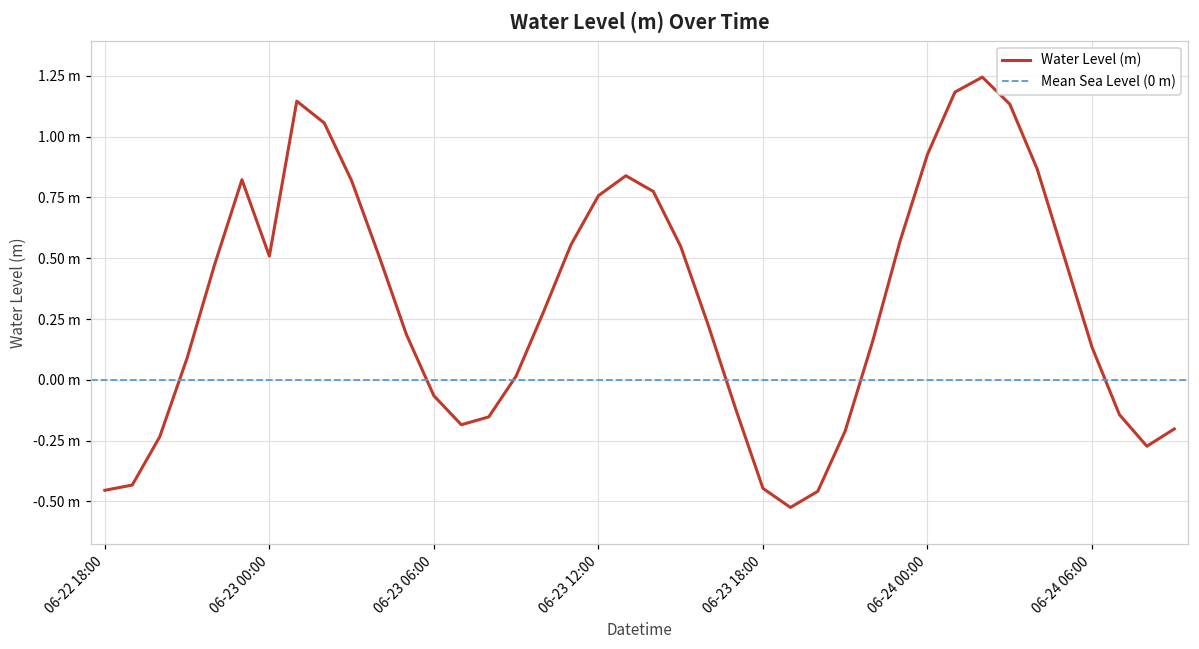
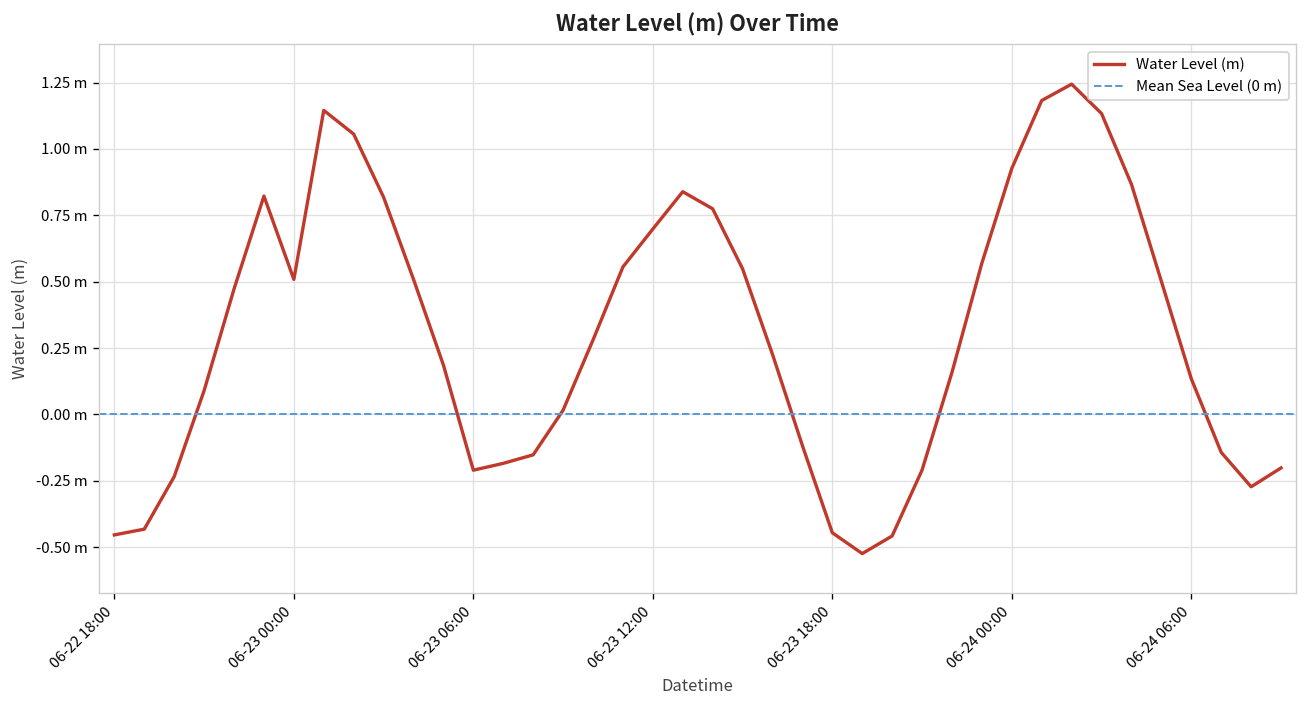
06-23 06:00: -0.07 m -> -0.21 m
06-23 12:00: 0.76 m -> 0.70 m
